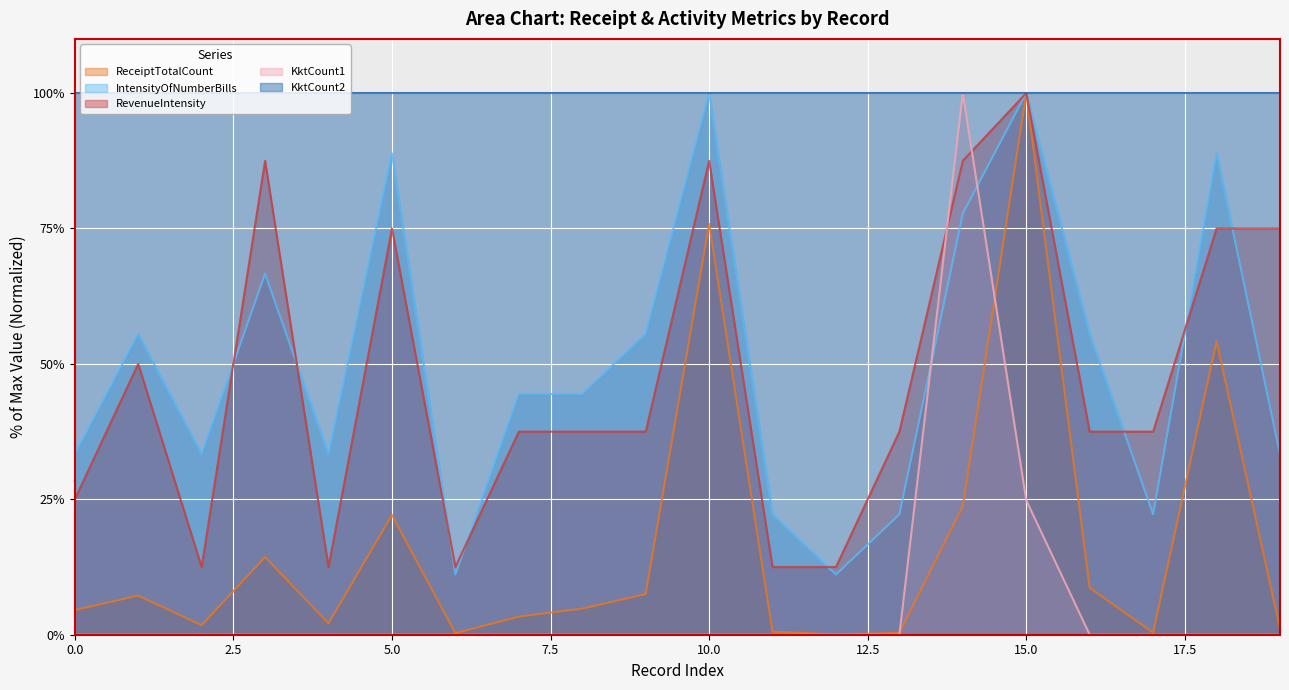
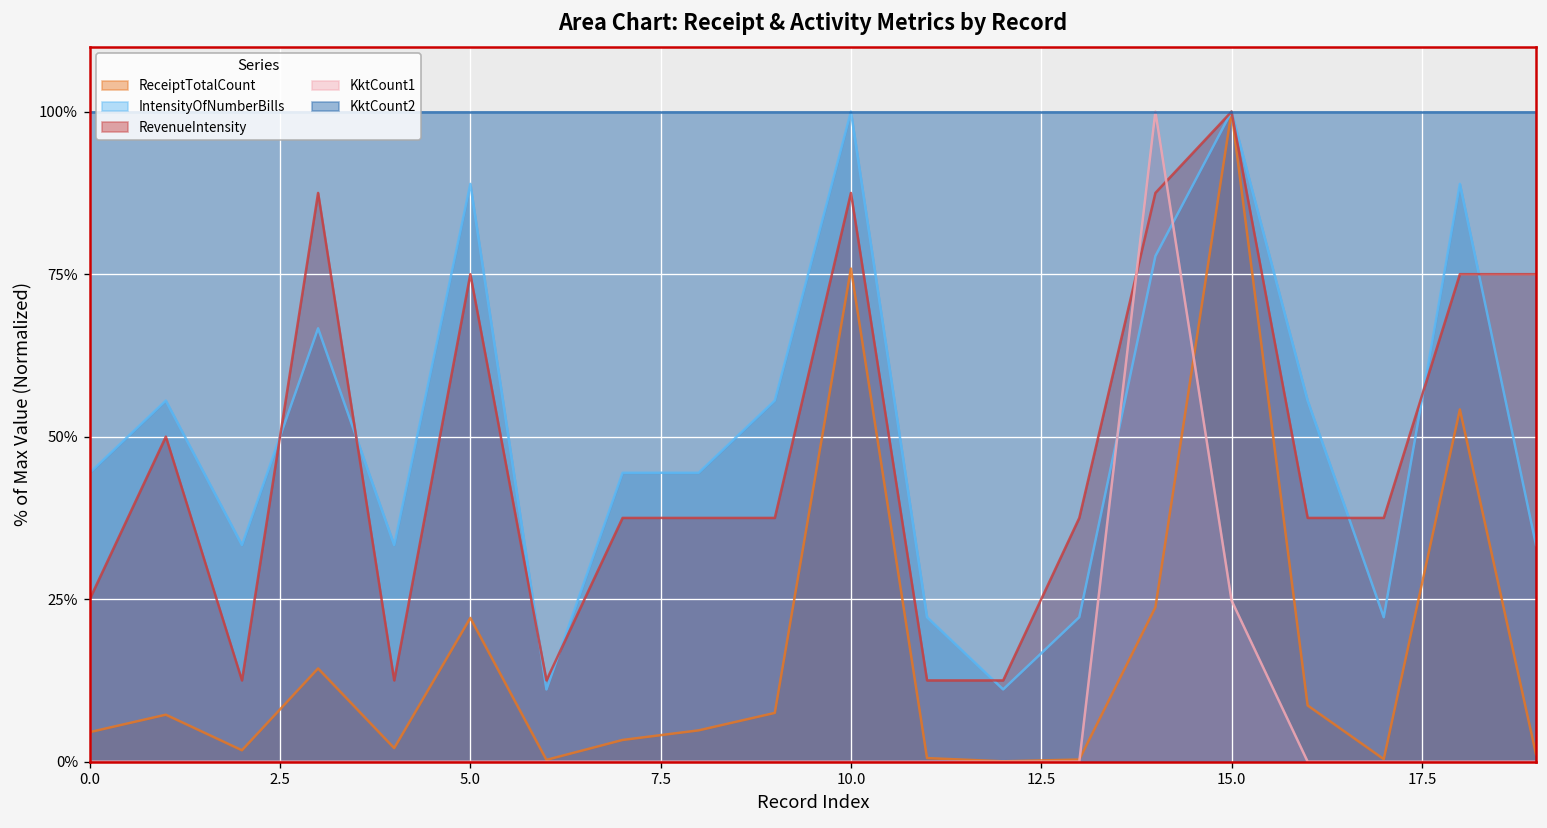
IntensityOfNumberBills, 0.0: 33% -> 44%
